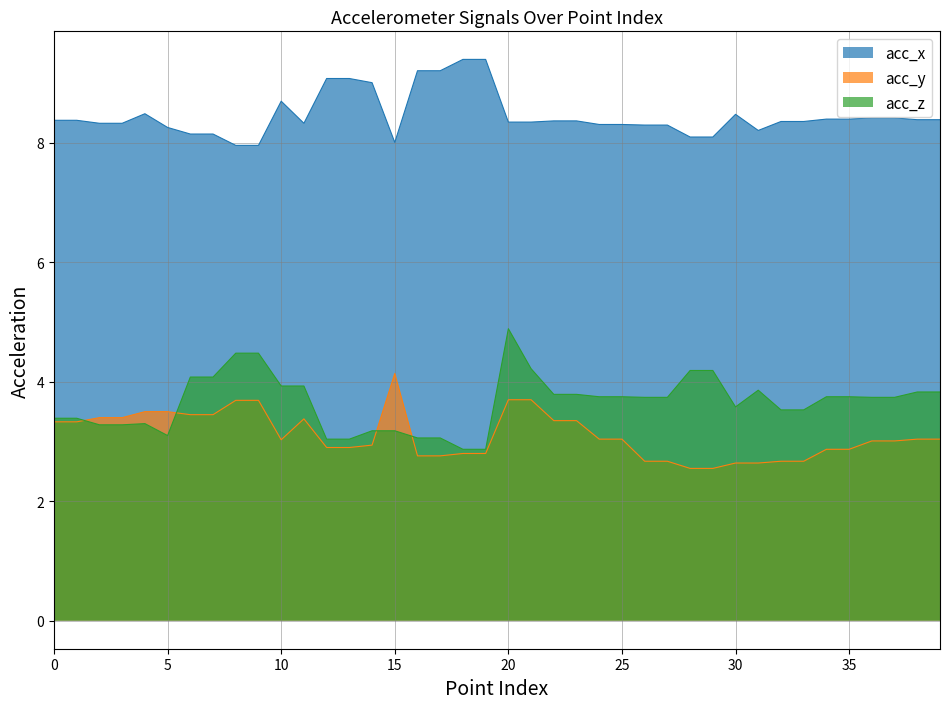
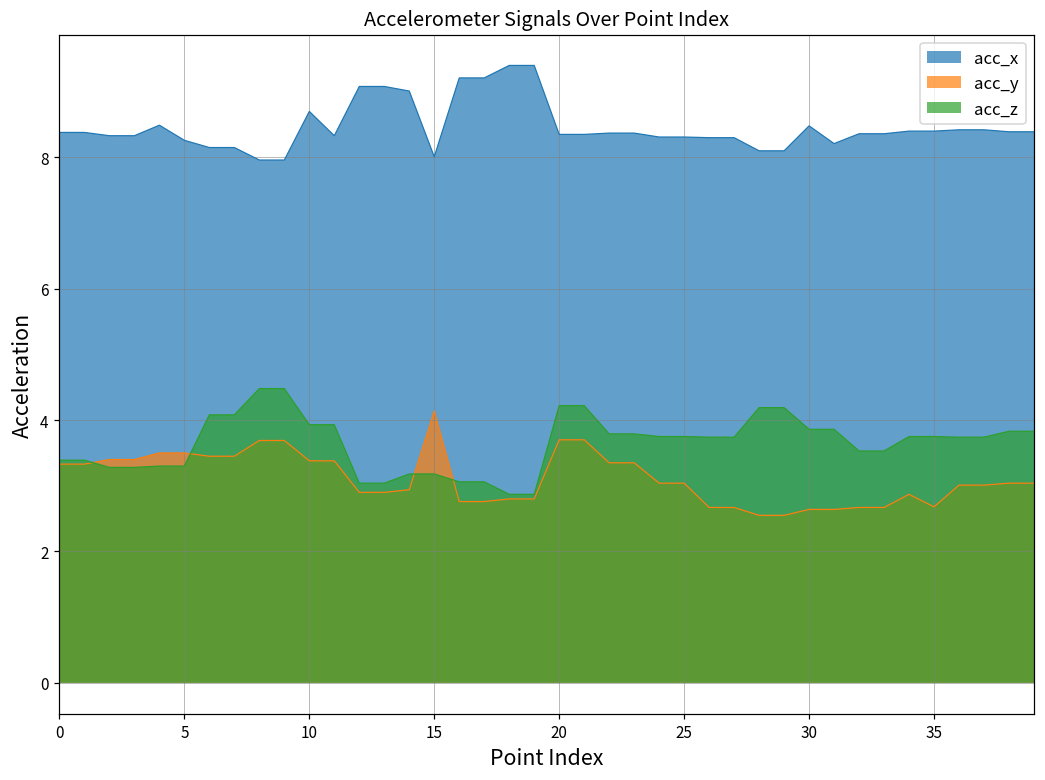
acc_z, 5: 3.1 -> 3.3
acc_y, 10: 3.0 -> 3.4
acc_z, 20: 4.9 -> 4.2
acc_z, 30: 3.6 -> 3.9
acc_y, 35: 2.9 -> 2.7
